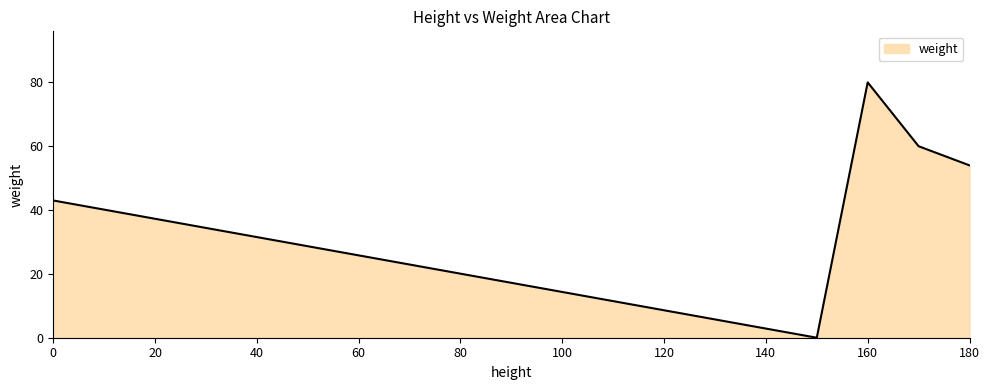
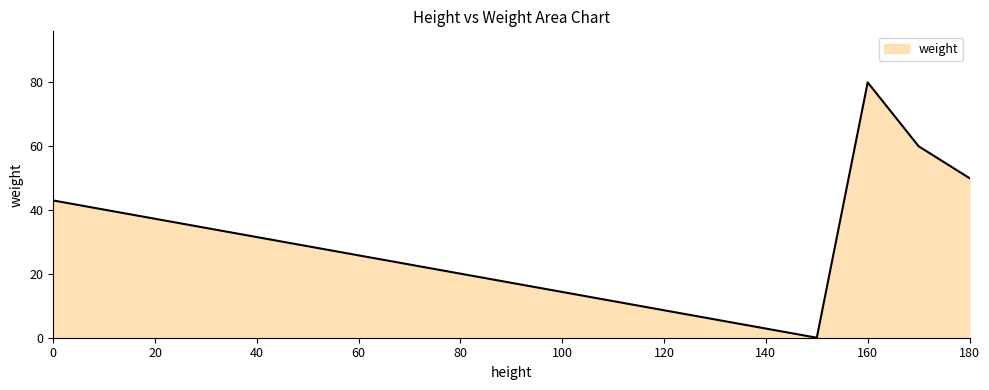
180: 54 -> 50
